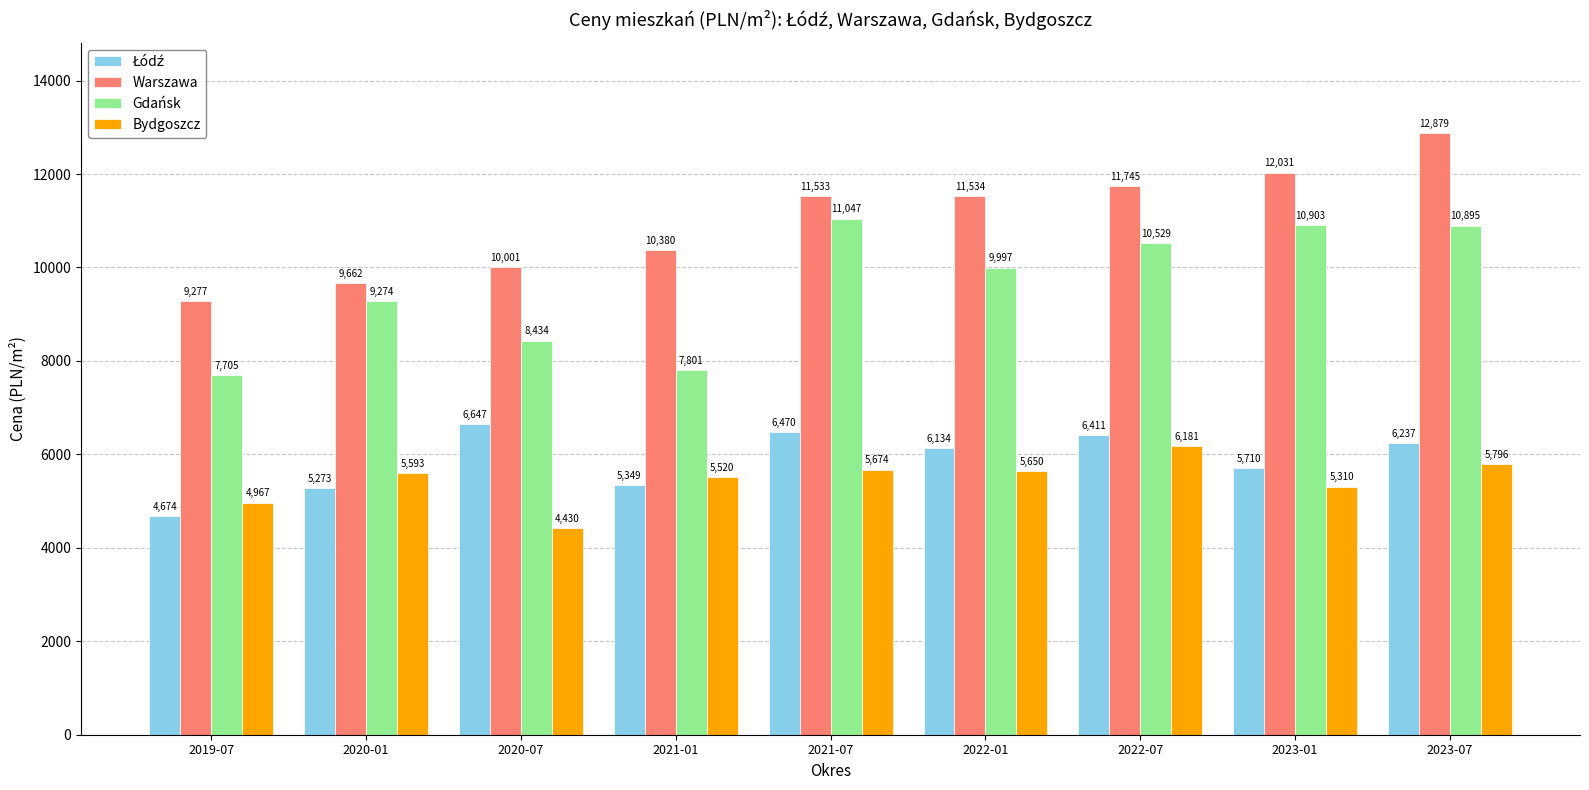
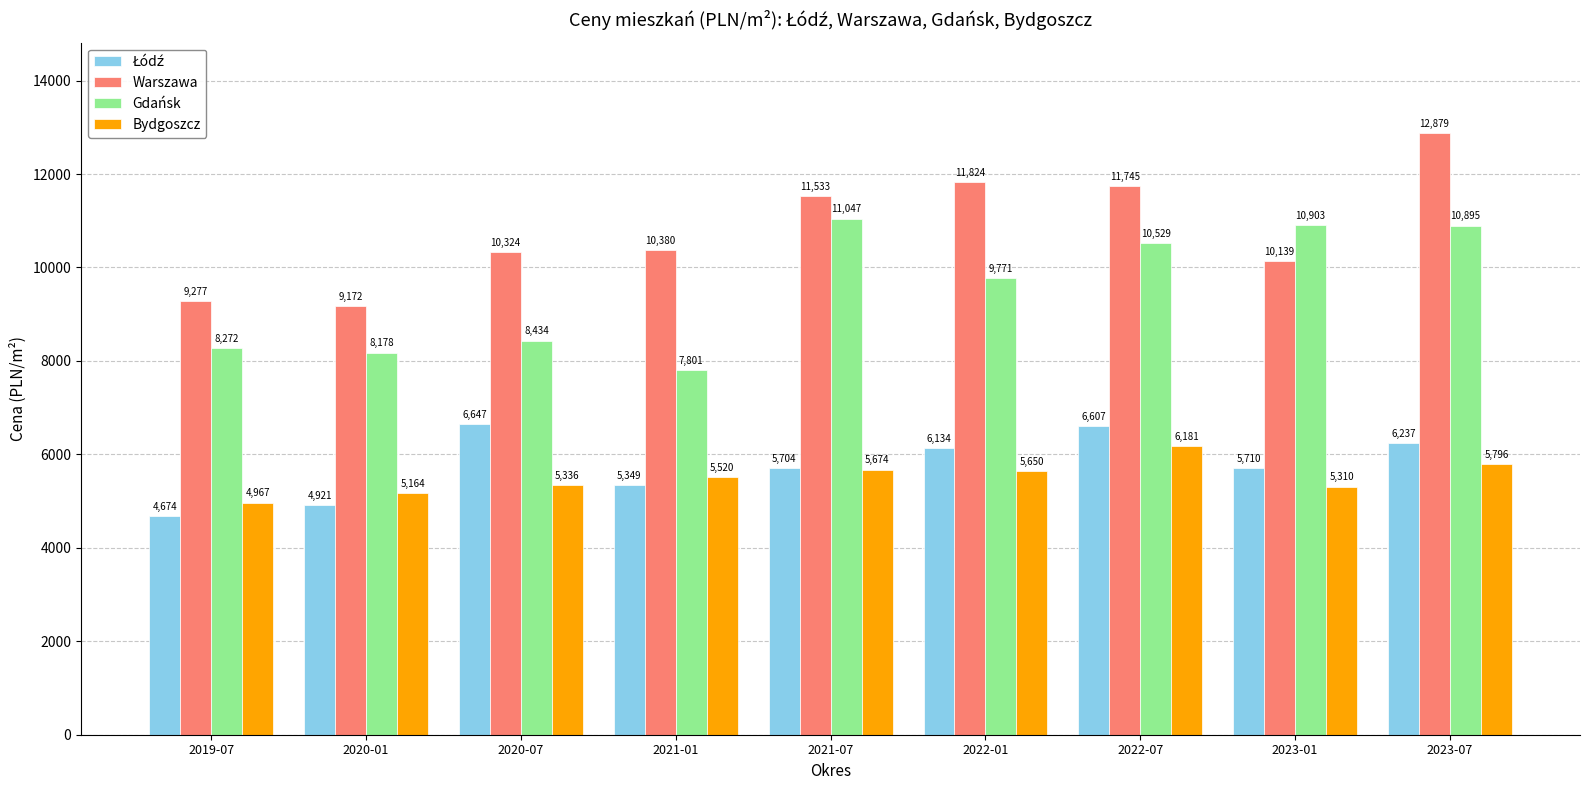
Gdańsk, 2019-07: 7,705 -> 8,272
Łódź, 2020-01: 5,273 -> 4,921
Warszawa, 2020-01: 9,662 -> 9,172
Gdańsk, 2020-01: 9,274 -> 8,178
Bydgoszcz, 2020-01: 5,593 -> 5,164
Warszawa, 2020-07: 10,001 -> 10,324
Bydgoszcz, 2020-07: 4,430 -> 5,336
Łódź, 2021-07: 6,470 -> 5,704
Warszawa, 2022-01: 11,534 -> 11,824
Gdańsk, 2022-01: 9,997 -> 9,771
Łódź, 2022-07: 6,411 -> 6,607
Warszawa, 2023-01: 12,031 -> 10,139
